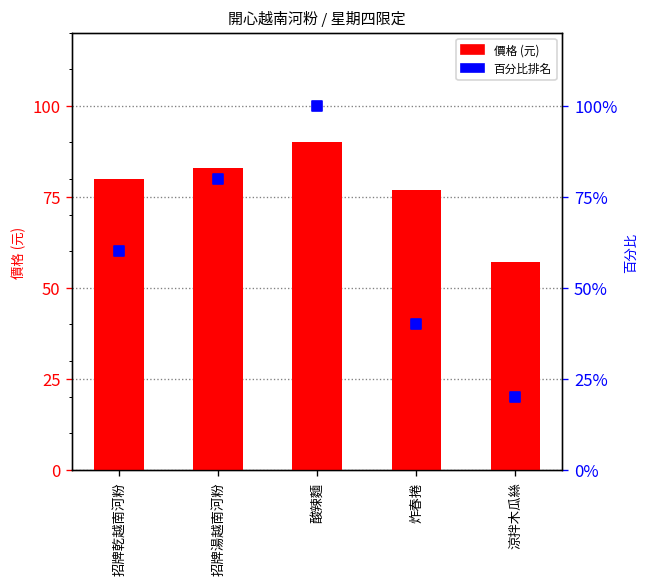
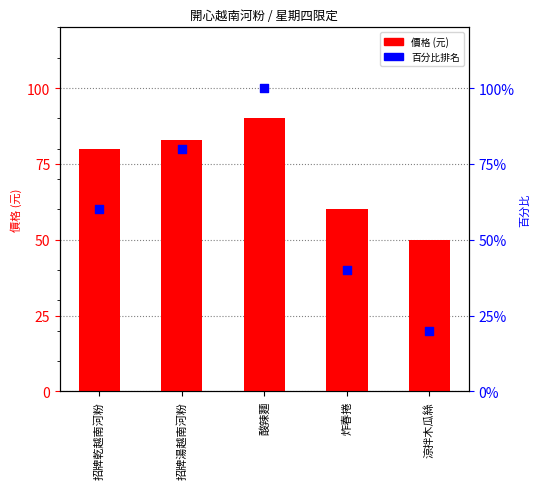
價格 (元), 炸春捲: 77 -> 60
價格 (元), 涼拌木瓜絲: 57 -> 50
